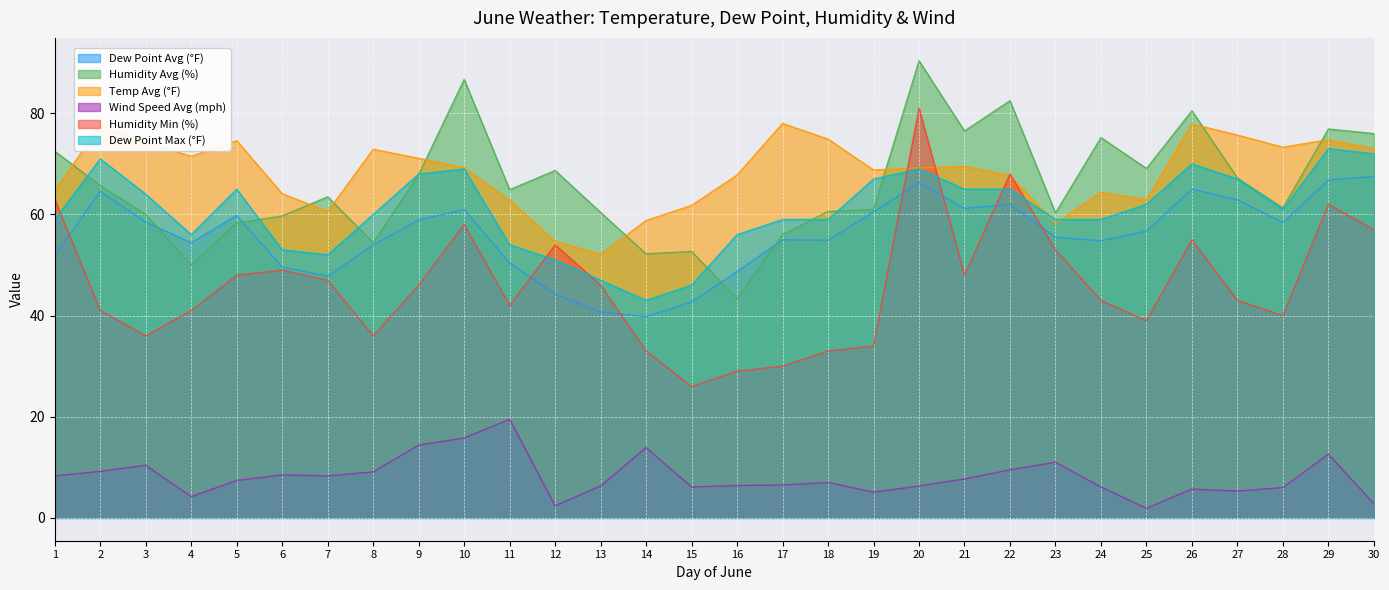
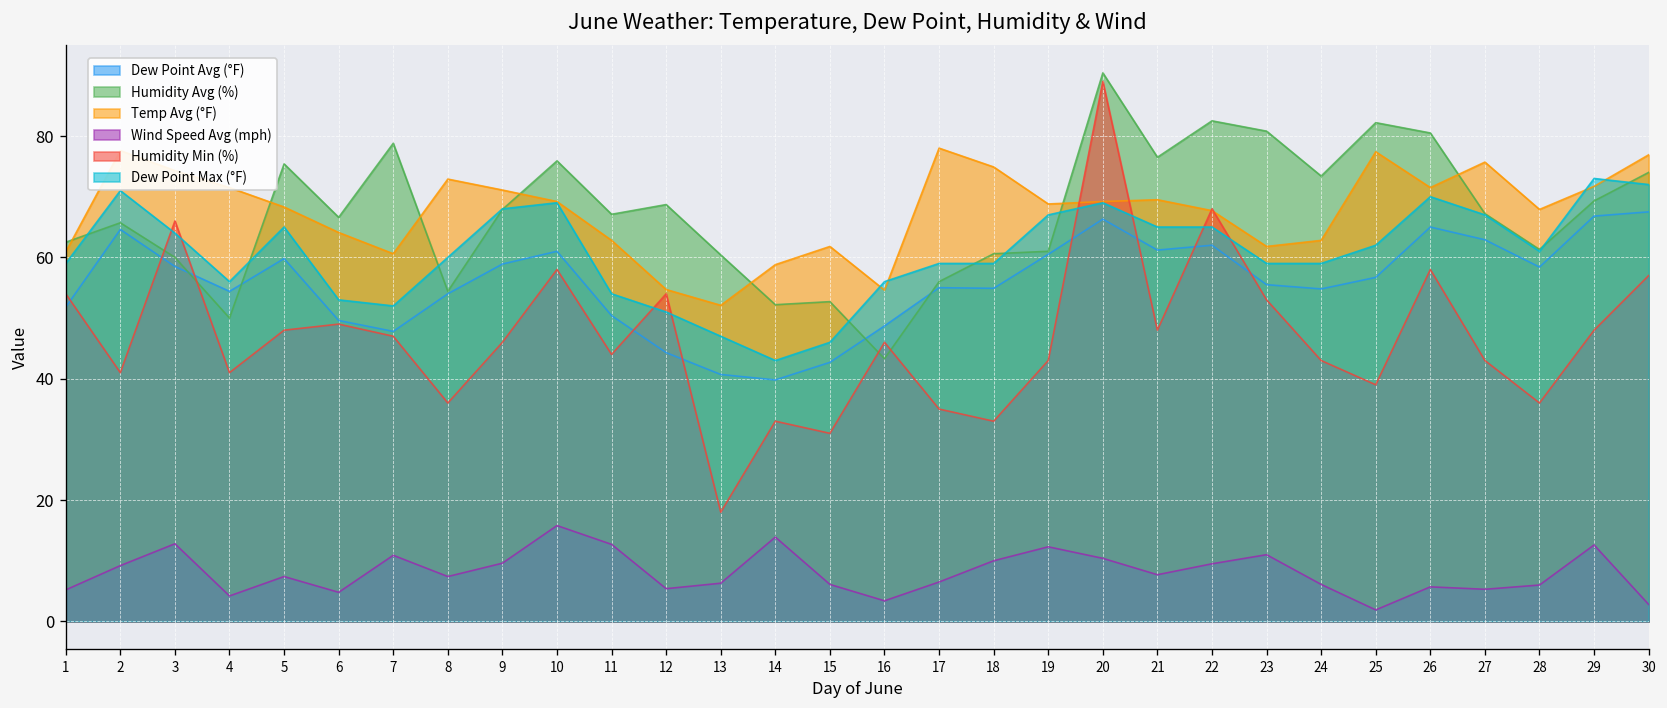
Humidity Avg (%), 1: 73 -> 63
Temp Avg (°F), 1: 65 -> 61
Wind Speed Avg (mph), 1: 8 -> 5
Humidity Min (%), 1: 63 -> 54
Wind Speed Avg (mph), 3: 10 -> 13
Humidity Min (%), 3: 36 -> 66
Humidity Avg (%), 5: 58 -> 75
Temp Avg (°F), 5: 75 -> 68
Humidity Avg (%), 6: 60 -> 67
Wind Speed Avg (mph), 6: 9 -> 5
Humidity Avg (%), 7: 64 -> 79
Wind Speed Avg (mph), 7: 8 -> 11
Wind Speed Avg (mph), 8: 9 -> 7
Wind Speed Avg (mph), 9: 14 -> 10
Humidity Avg (%), 10: 87 -> 76
Humidity Avg (%), 11: 65 -> 67
Wind Speed Avg (mph), 11: 20 -> 13
Humidity Min (%), 11: 42 -> 44
Wind Speed Avg (mph), 12: 2 -> 5
Humidity Min (%), 13: 46 -> 18
Humidity Min (%), 15: 26 -> 31
Temp Avg (°F), 16: 68 -> 55
Wind Speed Avg (mph), 16: 6 -> 3
Humidity Min (%), 16: 29 -> 46
Humidity Min (%), 17: 30 -> 35
Wind Speed Avg (mph), 18: 7 -> 10
Wind Speed Avg (mph), 19: 5 -> 12
Humidity Min (%), 19: 34 -> 43
Wind Speed Avg (mph), 20: 6 -> 10
Humidity Min (%), 20: 81 -> 89
Humidity Avg (%), 23: 60 -> 81
Temp Avg (°F), 23: 58 -> 62
Humidity Avg (%), 24: 75 -> 73
Temp Avg (°F), 24: 64 -> 63
Humidity Avg (%), 25: 69 -> 82
Temp Avg (°F), 25: 63 -> 77
Temp Avg (°F), 26: 78 -> 72
Humidity Min (%), 26: 55 -> 58
Temp Avg (°F), 28: 73 -> 68
Humidity Min (%), 28: 40 -> 36
Humidity Avg (%), 29: 77 -> 69
Temp Avg (°F), 29: 75 -> 72
Humidity Min (%), 29: 62 -> 48
Humidity Avg (%), 30: 76 -> 74
Temp Avg (°F), 30: 73 -> 77
